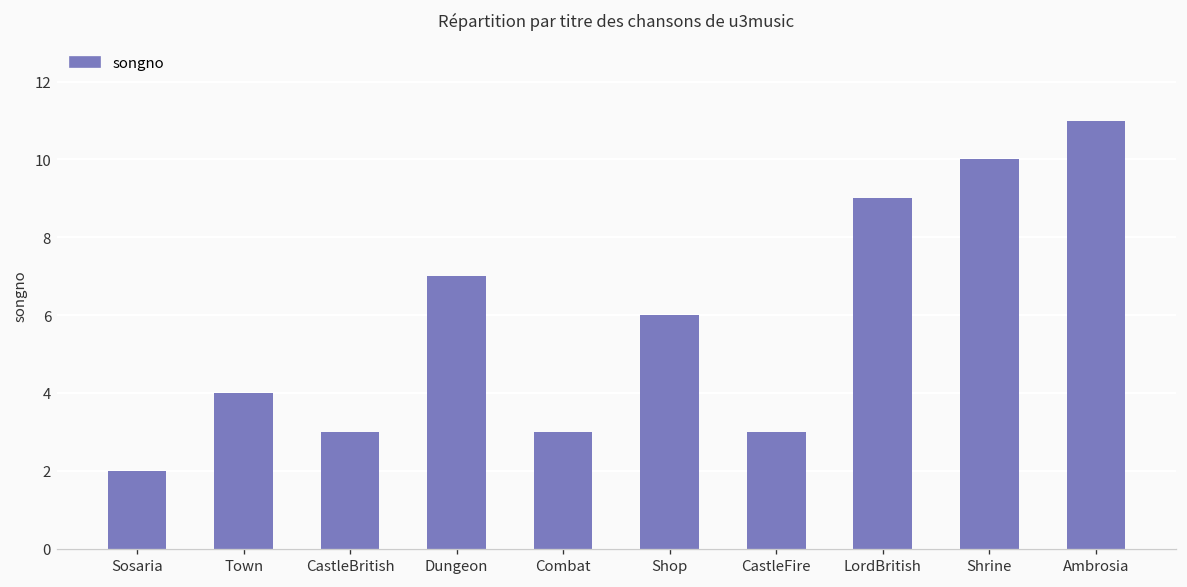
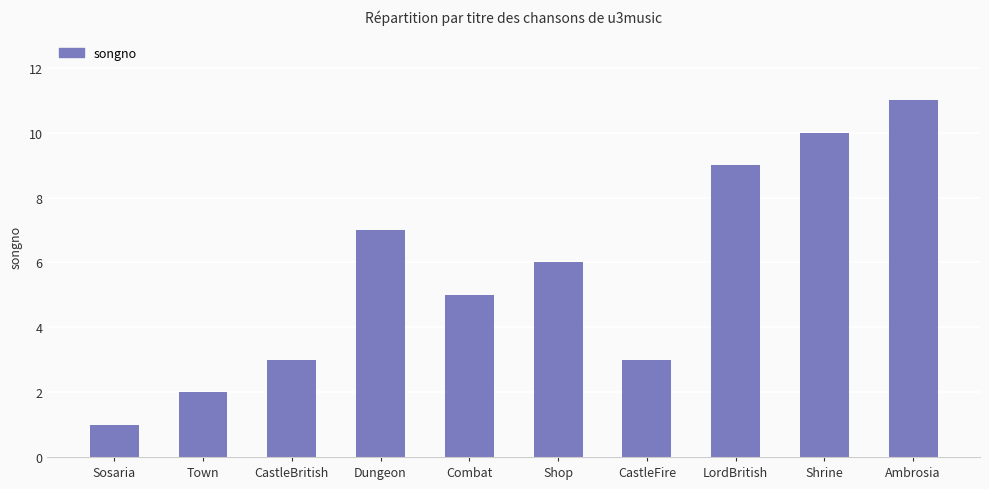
Sosaria: 2 -> 1
Town: 4 -> 2
Combat: 3 -> 5
